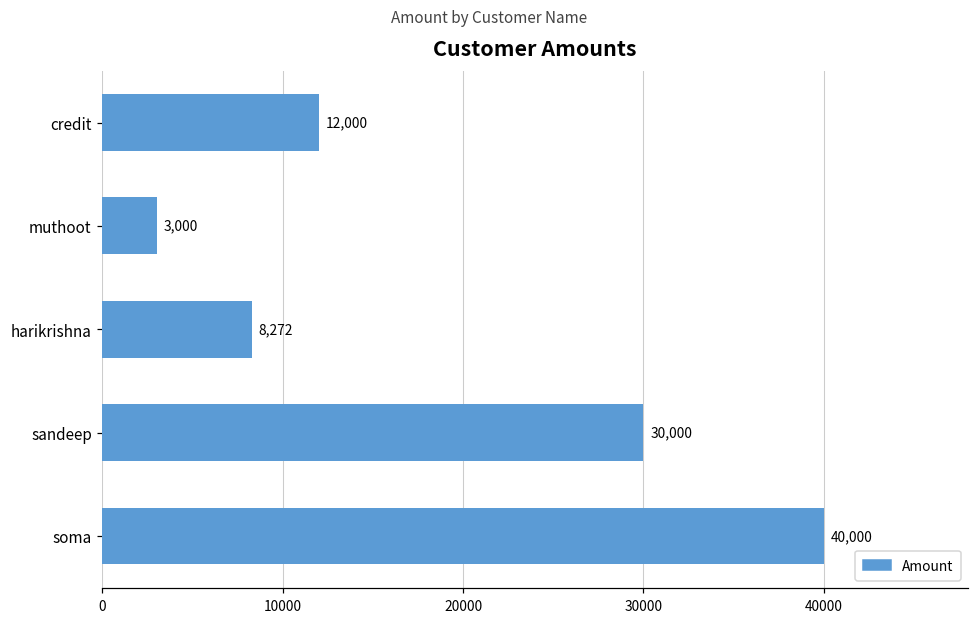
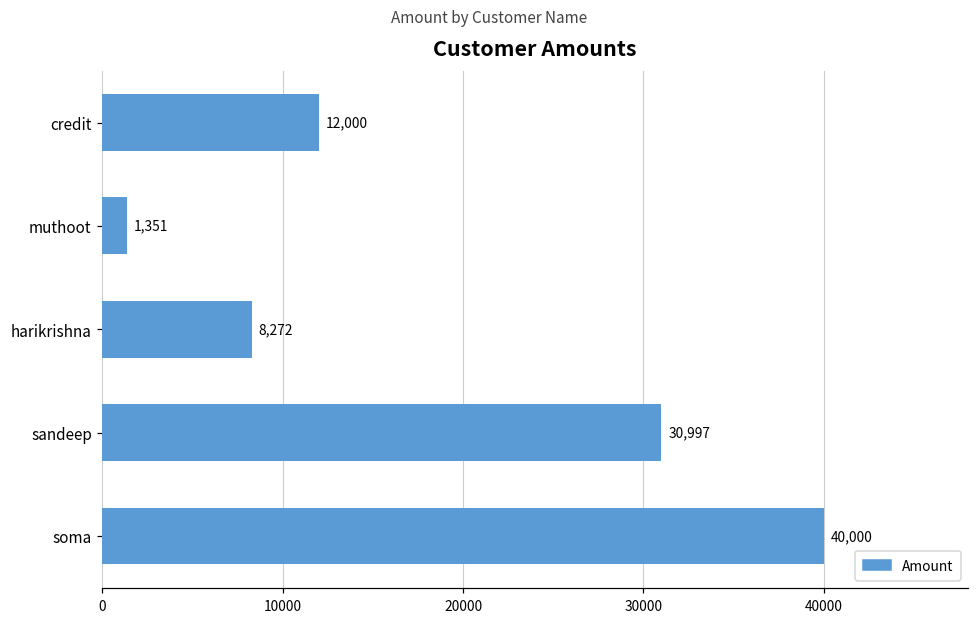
muthoot: 3,000 -> 1,351
sandeep: 30,000 -> 30,997
